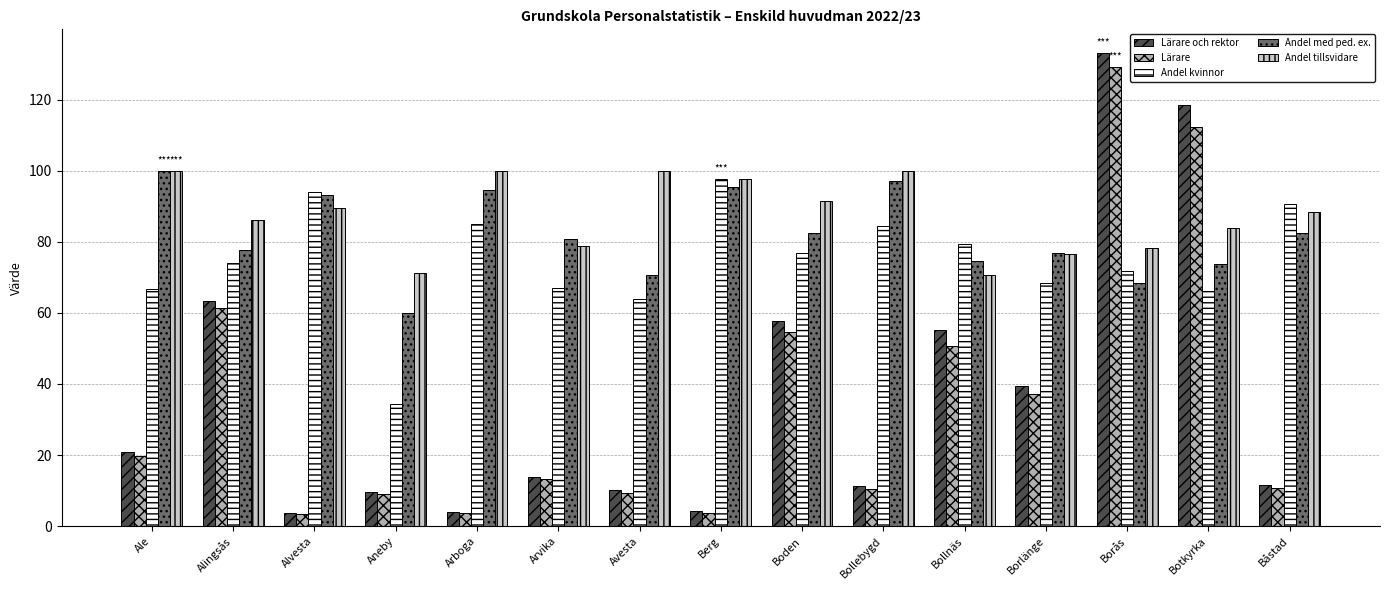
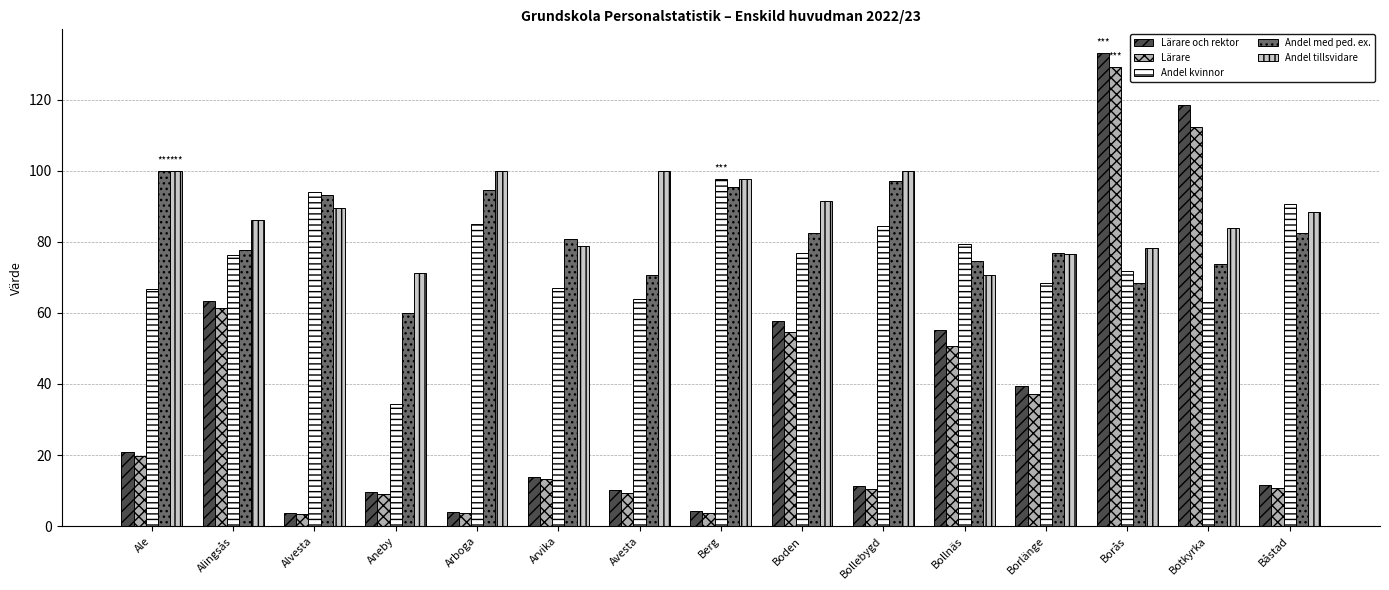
Andel kvinnor, Alingsås: 74 -> 76
Andel kvinnor, Botkyrka: 66 -> 63
